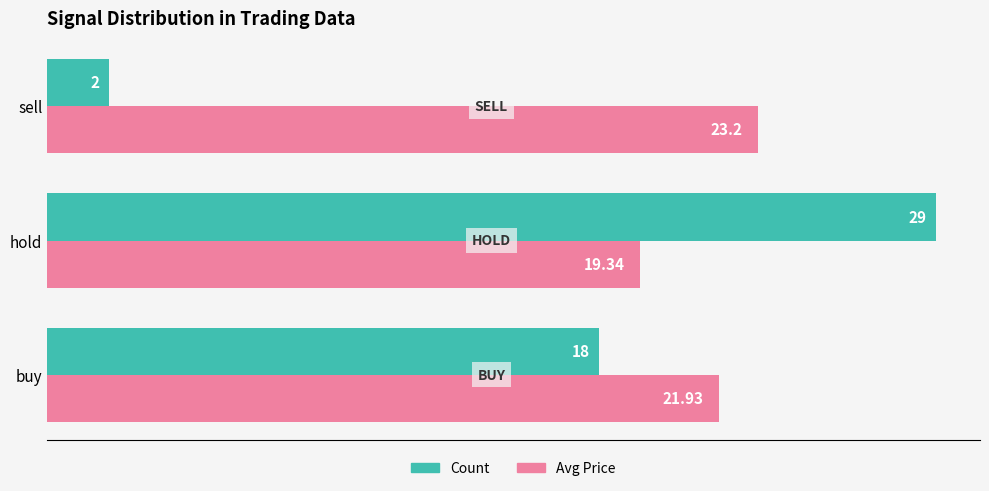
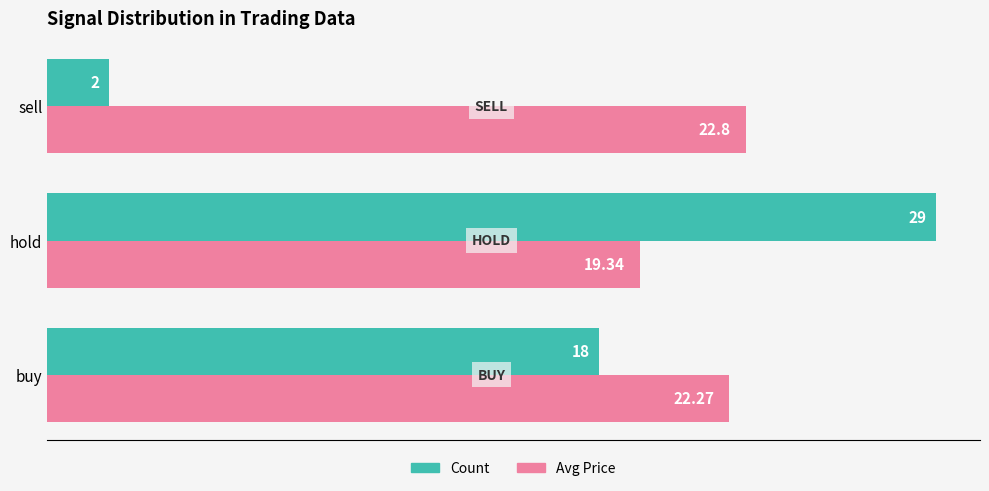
Avg Price, sell: 23.2 -> 22.8
Avg Price, buy: 21.93 -> 22.27
